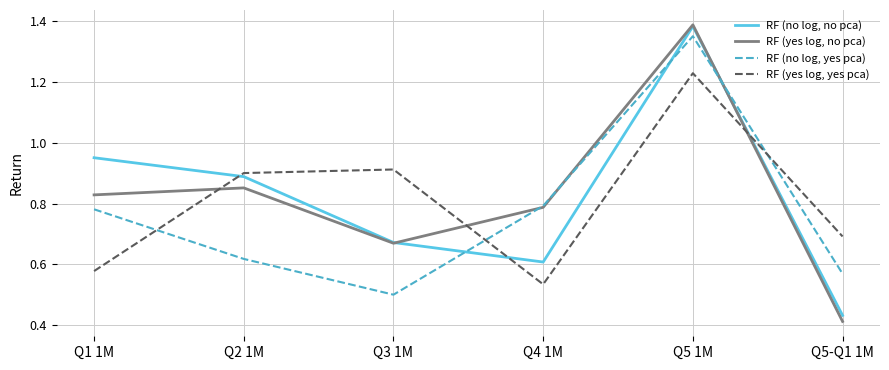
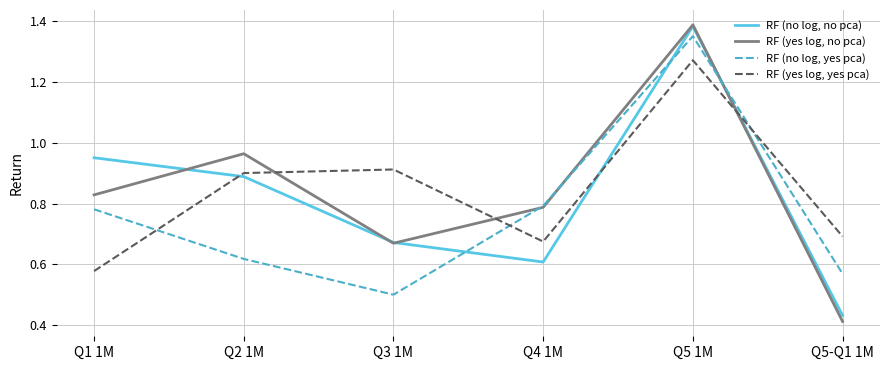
RF (yes log, no pca), Q2 1M: 0.85 -> 0.96
RF (yes log, yes pca), Q4 1M: 0.53 -> 0.68
RF (yes log, yes pca), Q5 1M: 1.23 -> 1.27
